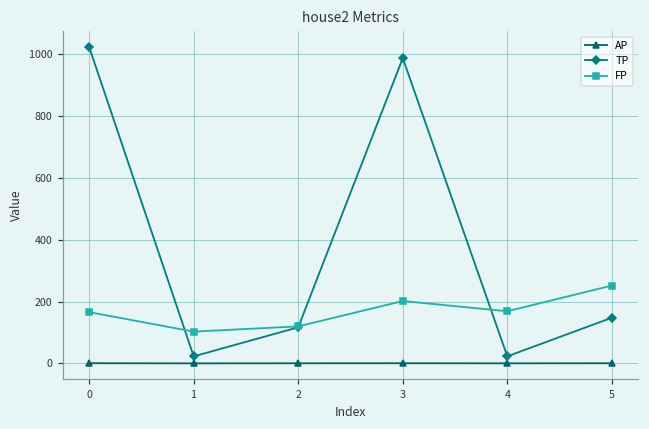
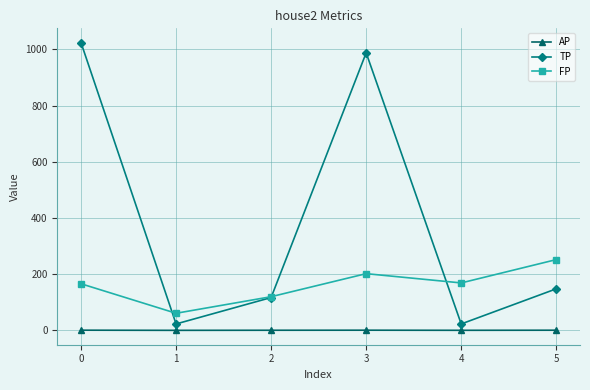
FP, 1: 100 -> 60
